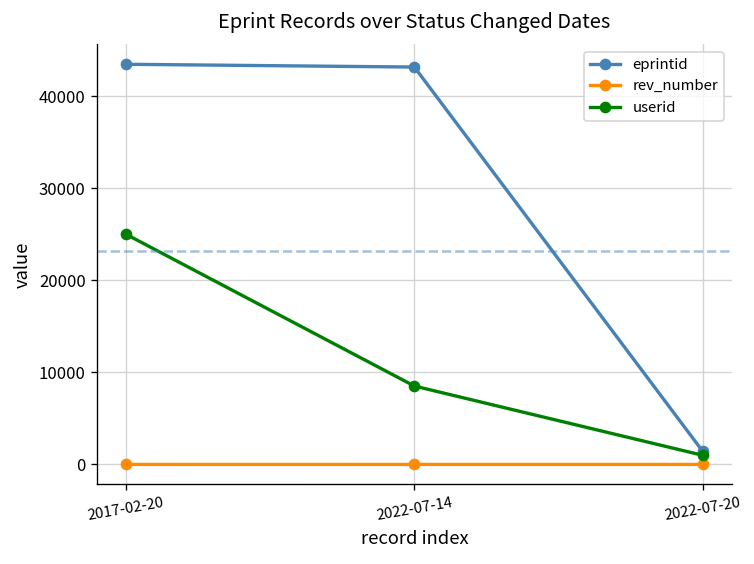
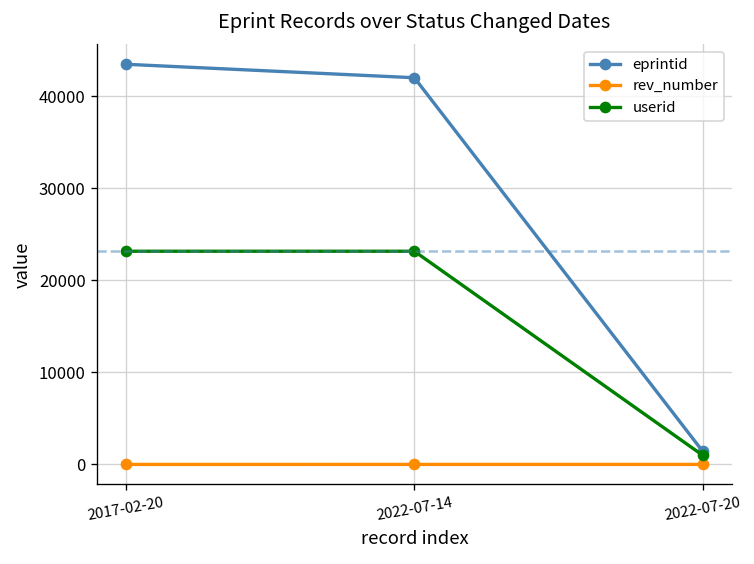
userid, 2017-02-20: 25000 -> 23000
eprintid, 2022-07-14: 43000 -> 42000
userid, 2022-07-14: 9000 -> 23000
